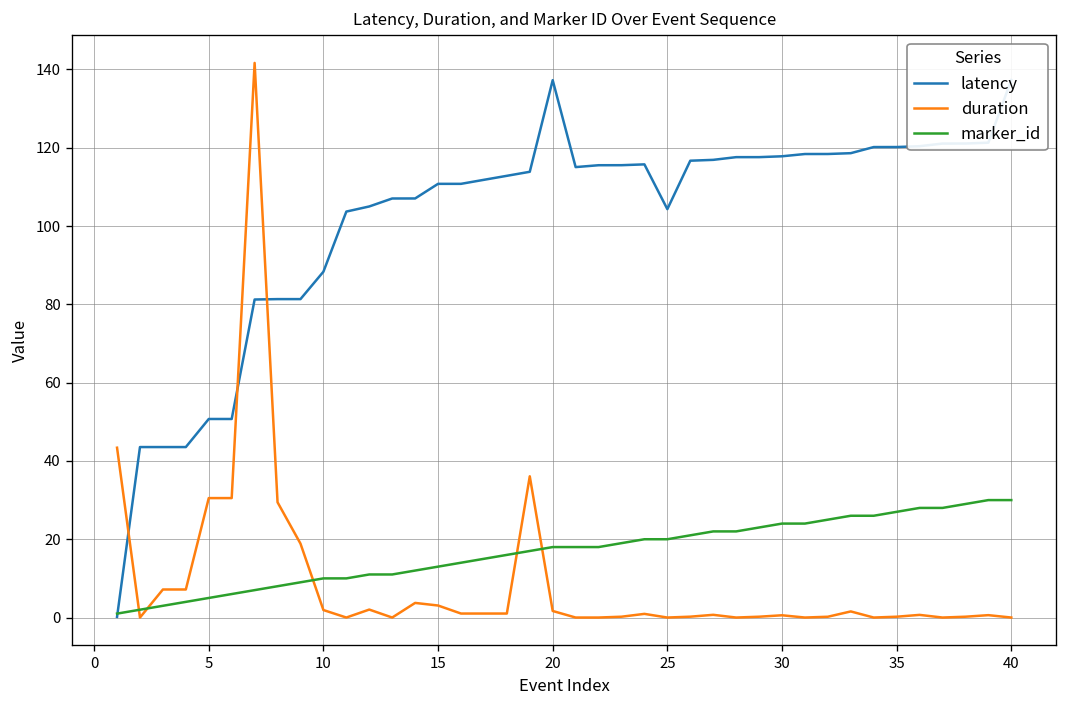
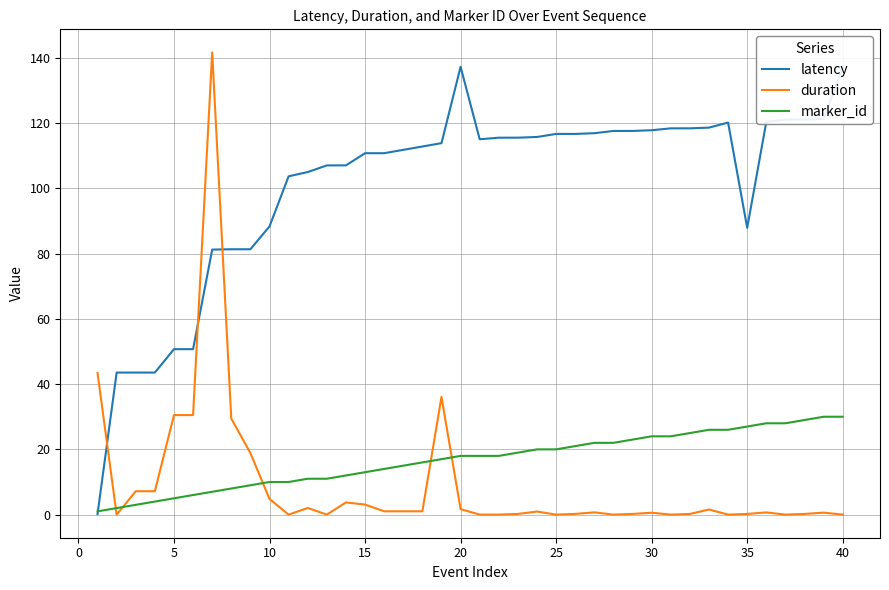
duration, 10: 2 -> 5
latency, 25: 104 -> 117
latency, 35: 120 -> 88
